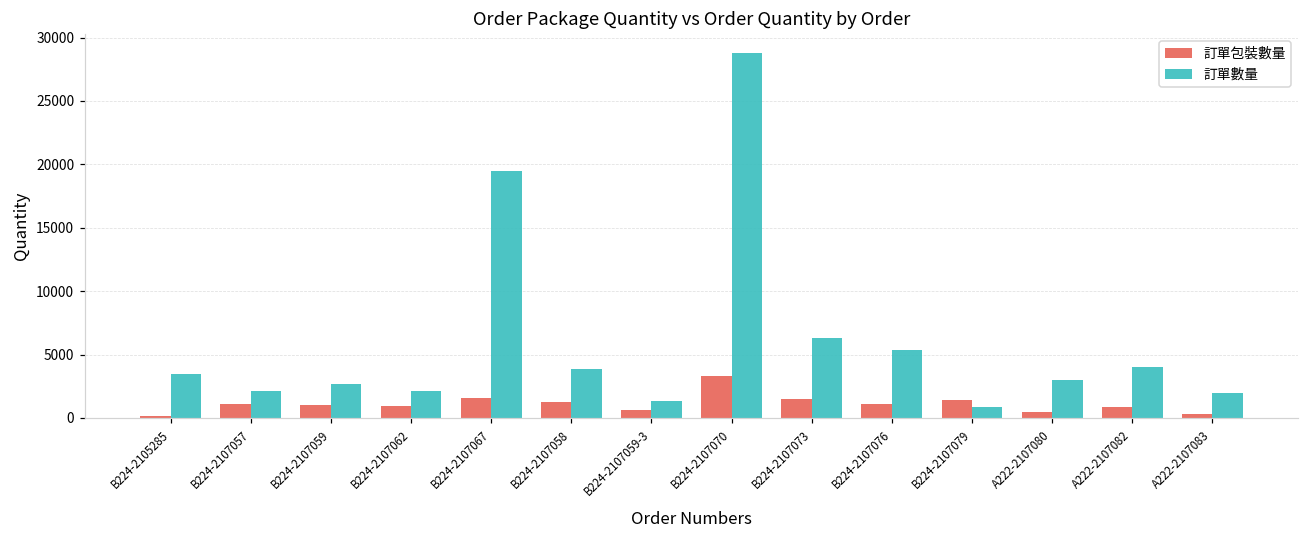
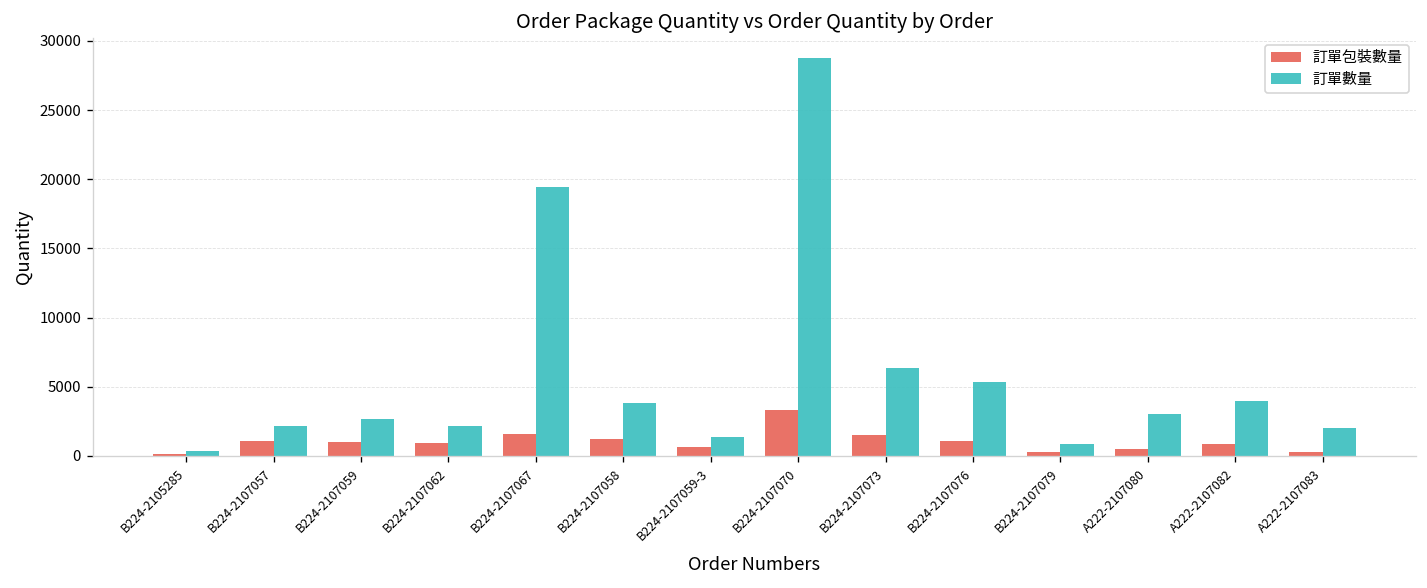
訂單數量, B224-2105285: 3500 -> 400
訂單包裝數量, B224-2107079: 1400 -> 300
